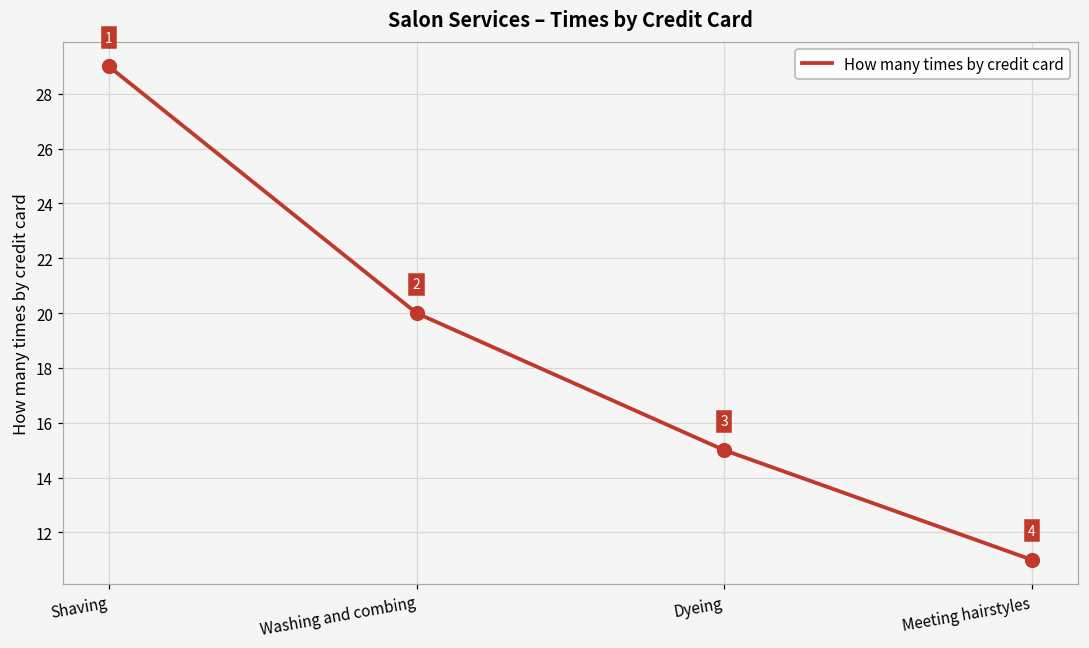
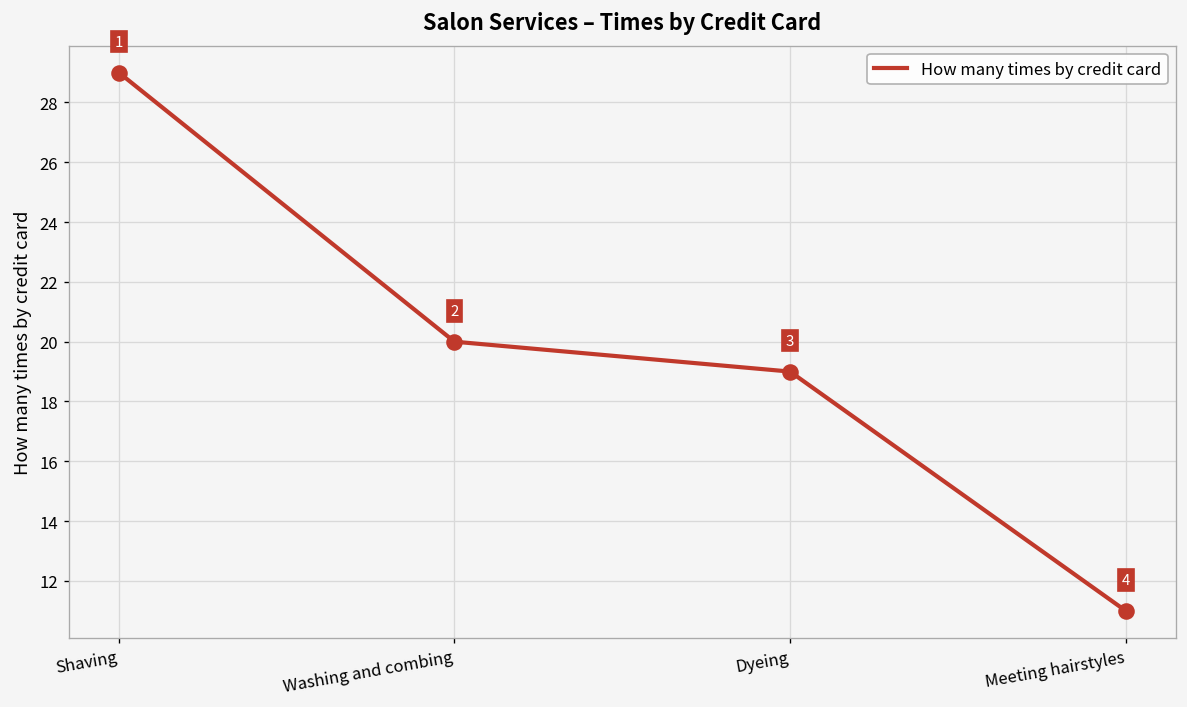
Dyeing: 15 -> 19
